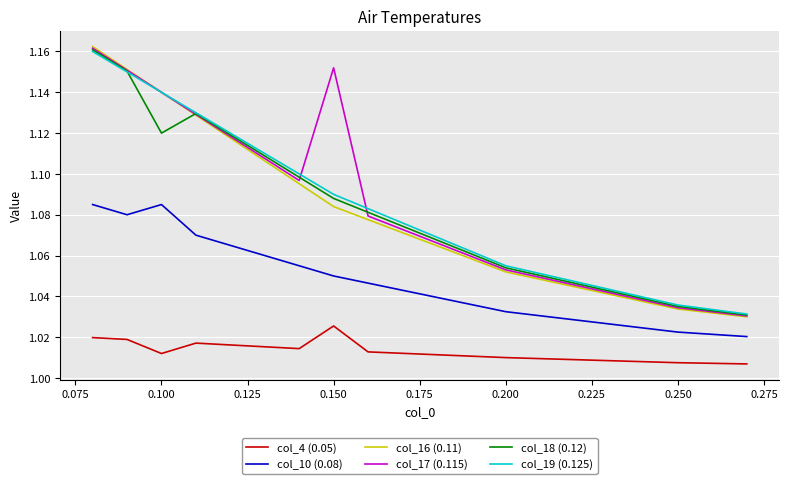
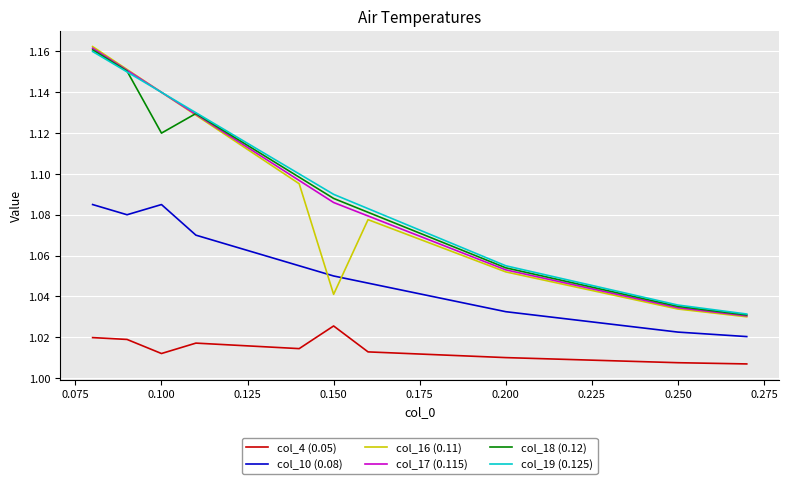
col_16 (0.11), 0.150: 1.084 -> 1.041
col_17 (0.115), 0.150: 1.152 -> 1.086
